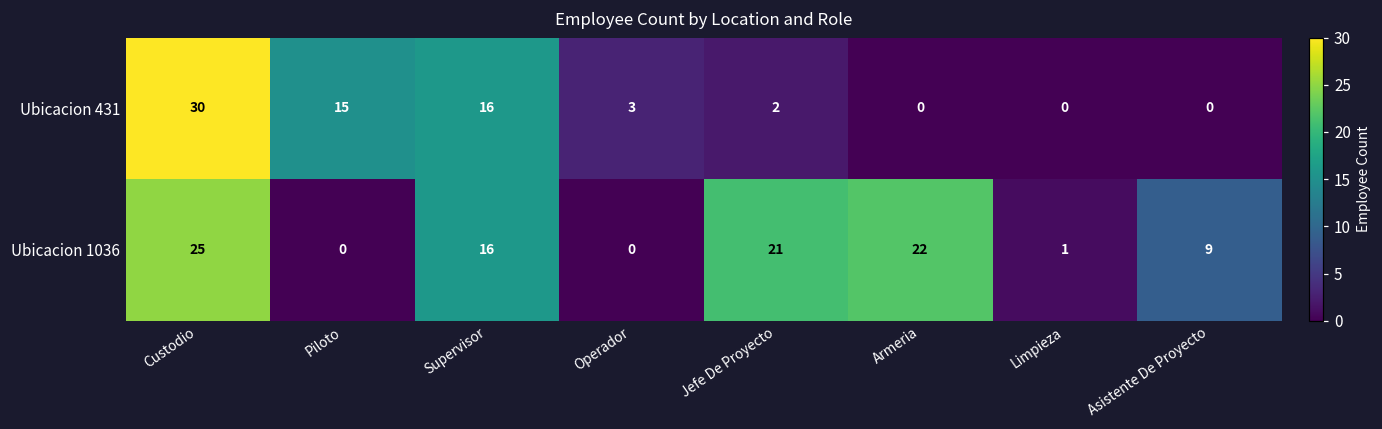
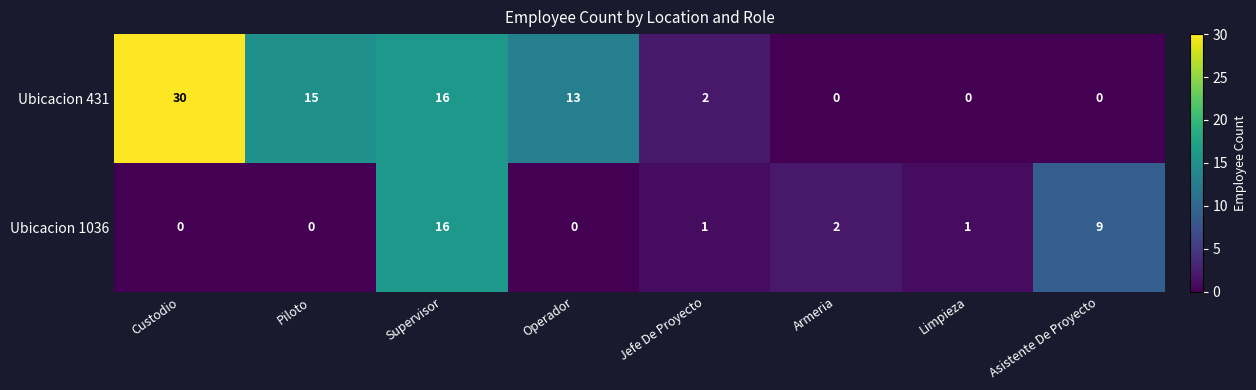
Ubicacion 431, Operador: 3 -> 13
Ubicacion 1036, Custodio: 25 -> 0
Ubicacion 1036, Jefe De Proyecto: 21 -> 1
Ubicacion 1036, Armeria: 22 -> 2
